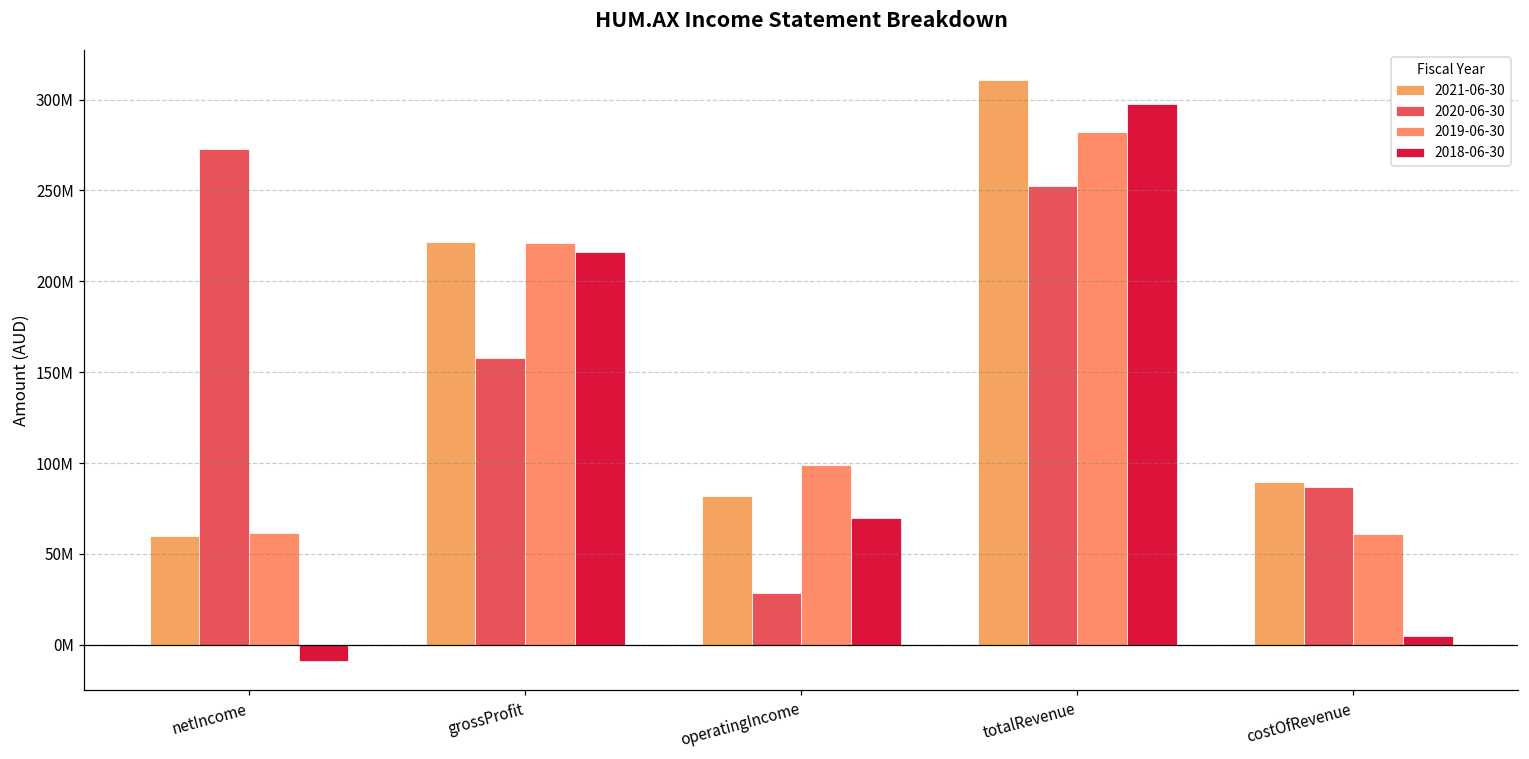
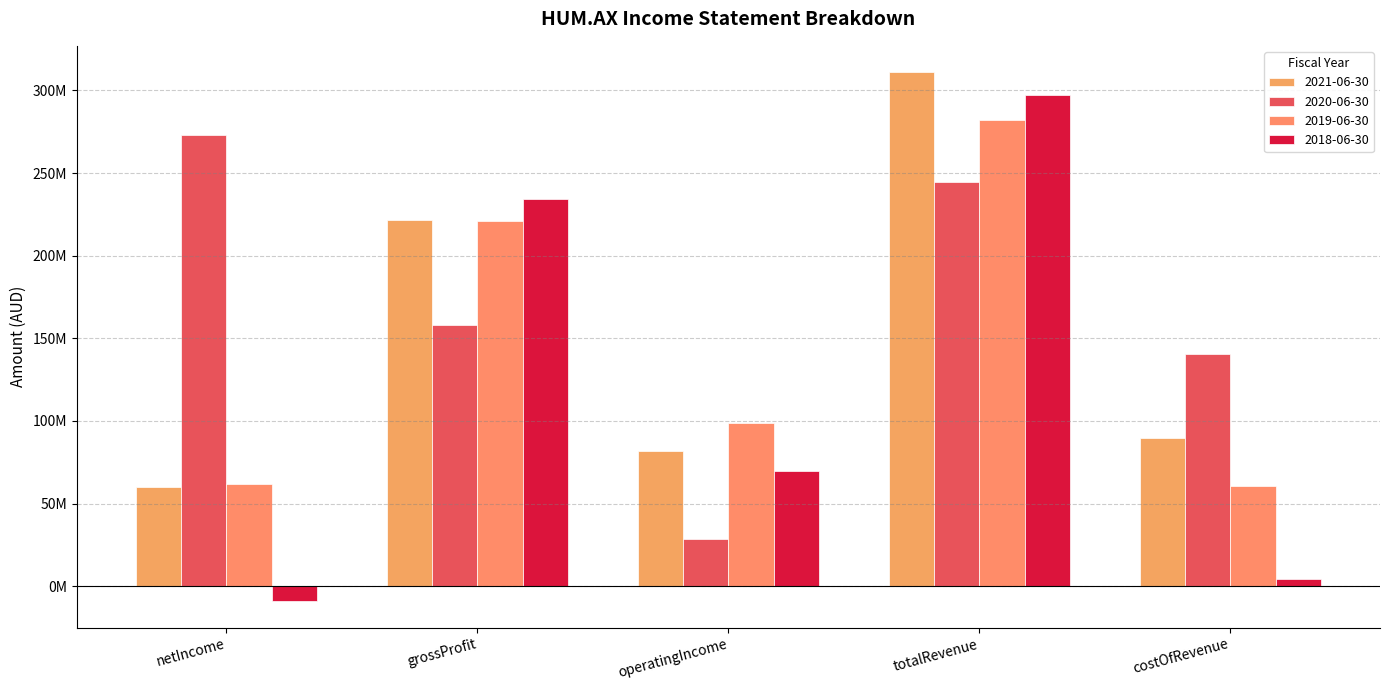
2018-06-30, grossProfit: 216000000 -> 234000000
2020-06-30, totalRevenue: 253000000 -> 244000000
2020-06-30, costOfRevenue: 87000000 -> 140000000
